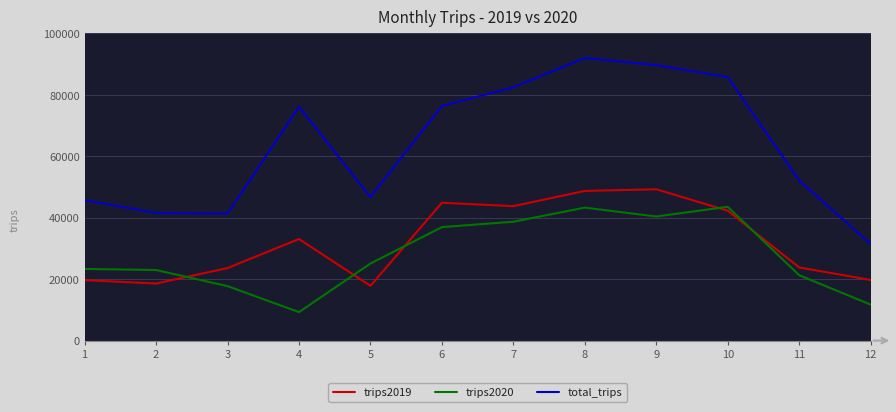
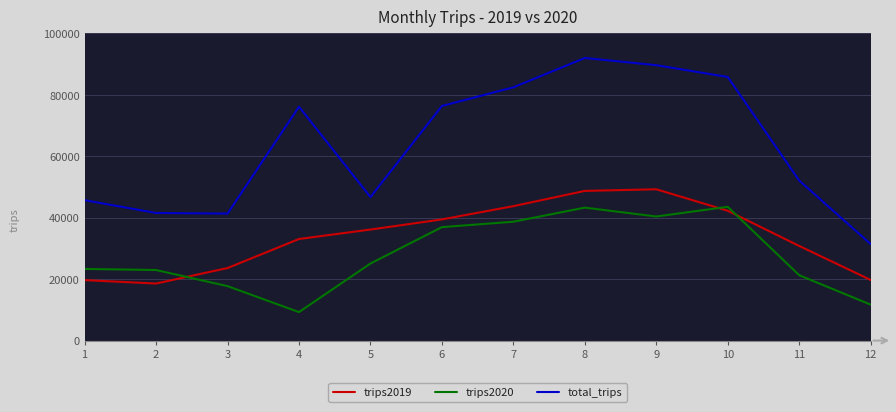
trips2019, 5: 18000 -> 36000
trips2019, 6: 45000 -> 39000
trips2019, 11: 24000 -> 31000
